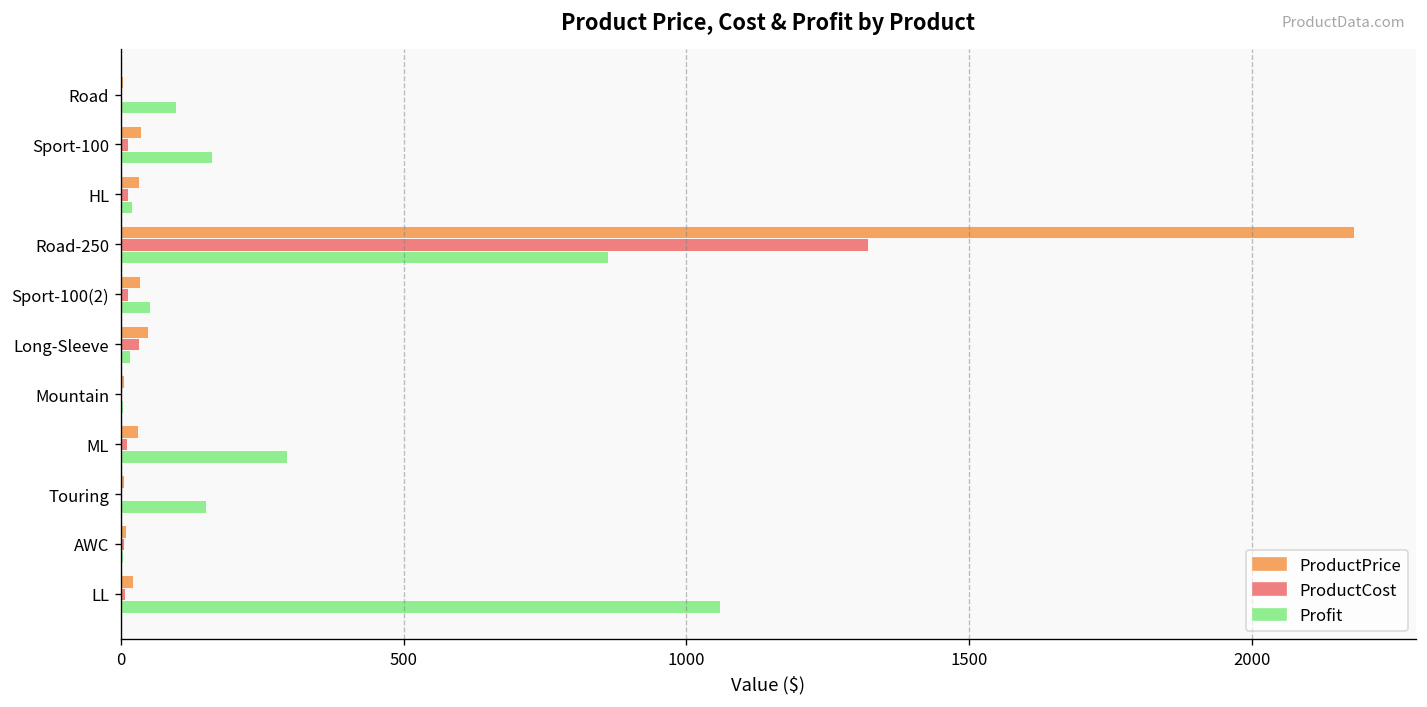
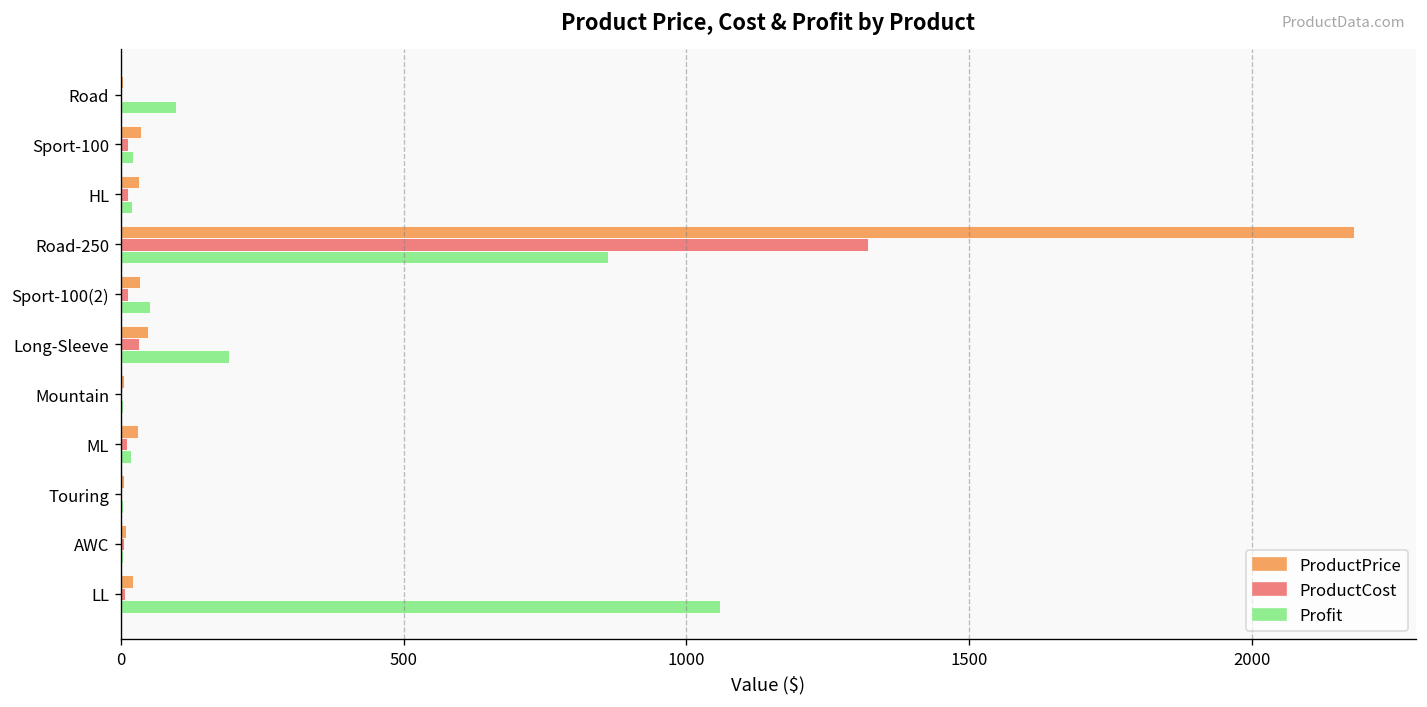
Profit, Sport-100: 160 -> 20
Profit, Long-Sleeve: 20 -> 190
Profit, ML: 290 -> 20
Profit, Touring: 150 -> 0
